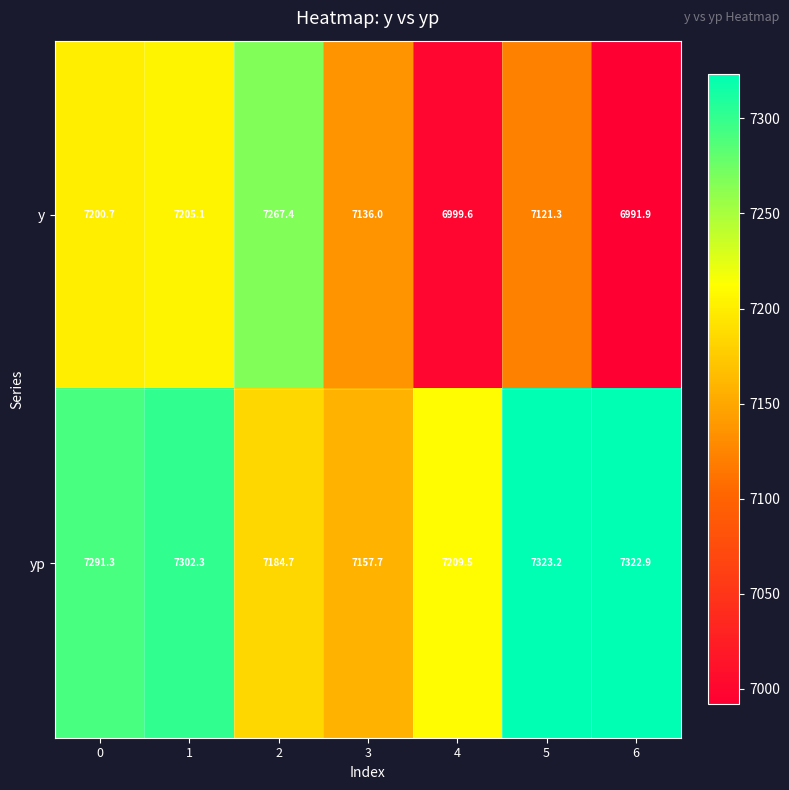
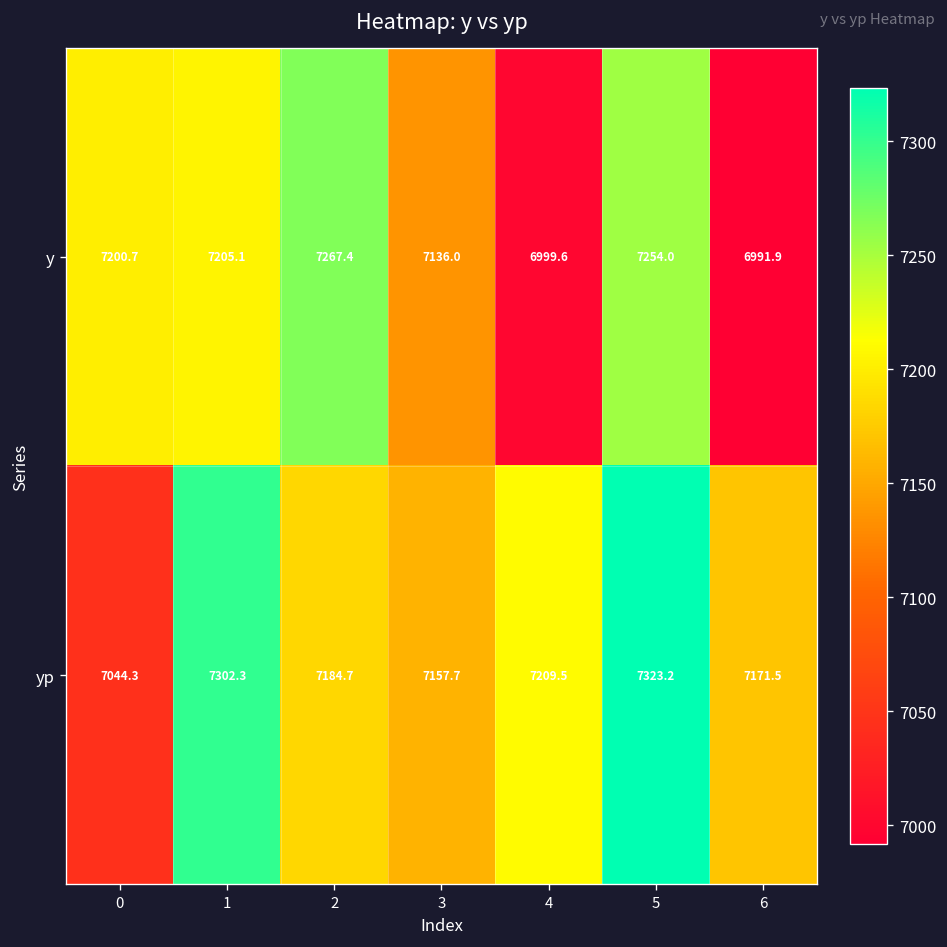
y, 5: 7121.3 -> 7254.0
yp, 0: 7291.3 -> 7044.3
yp, 6: 7322.9 -> 7171.5
